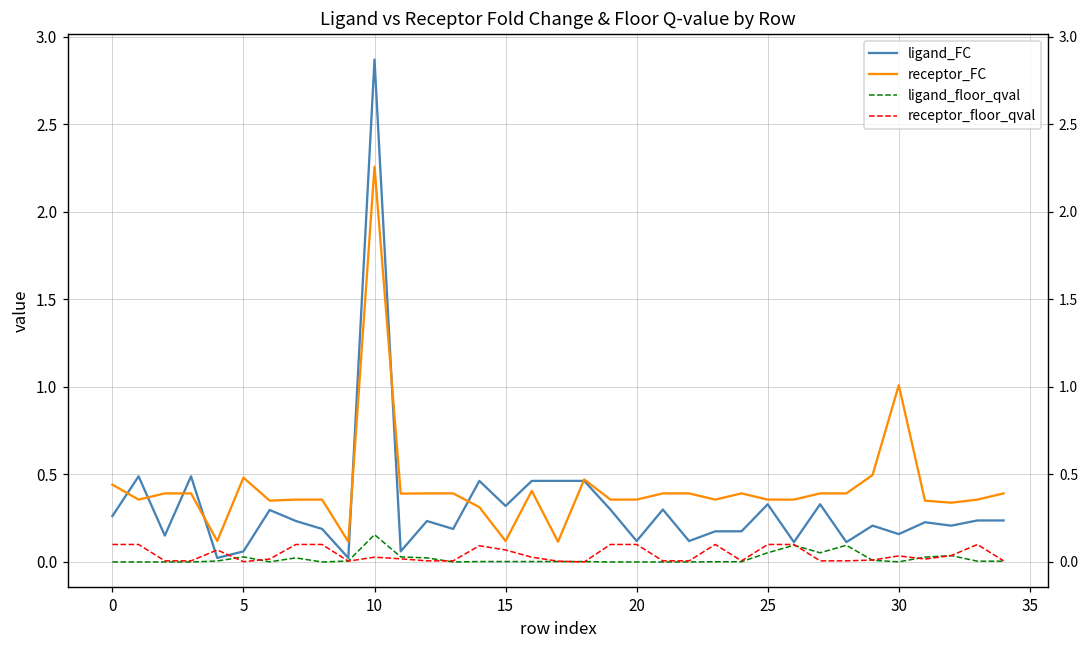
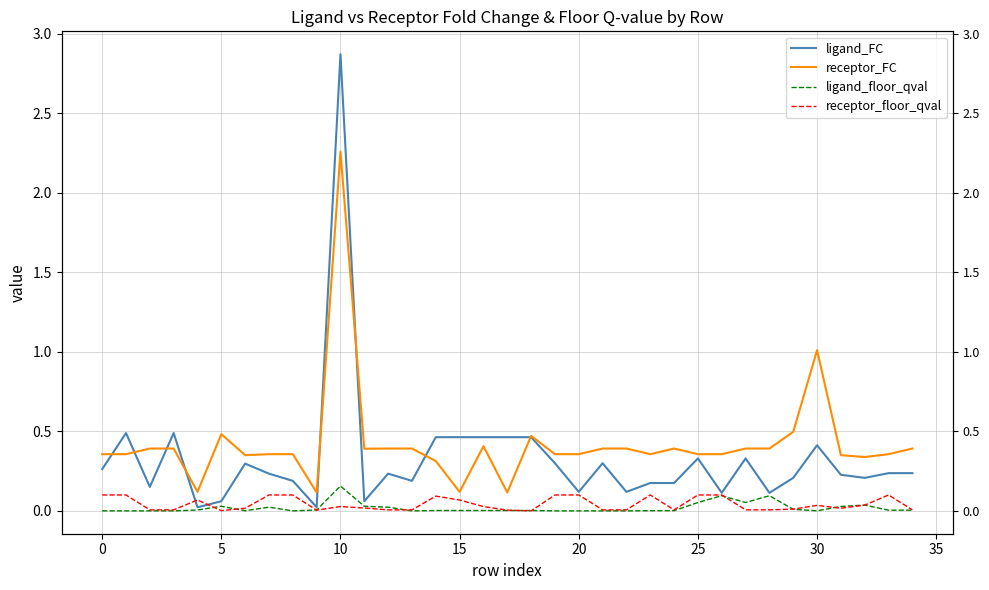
receptor_FC, 0: 0.44 -> 0.36
ligand_FC, 15: 0.32 -> 0.46
ligand_FC, 30: 0.16 -> 0.41
